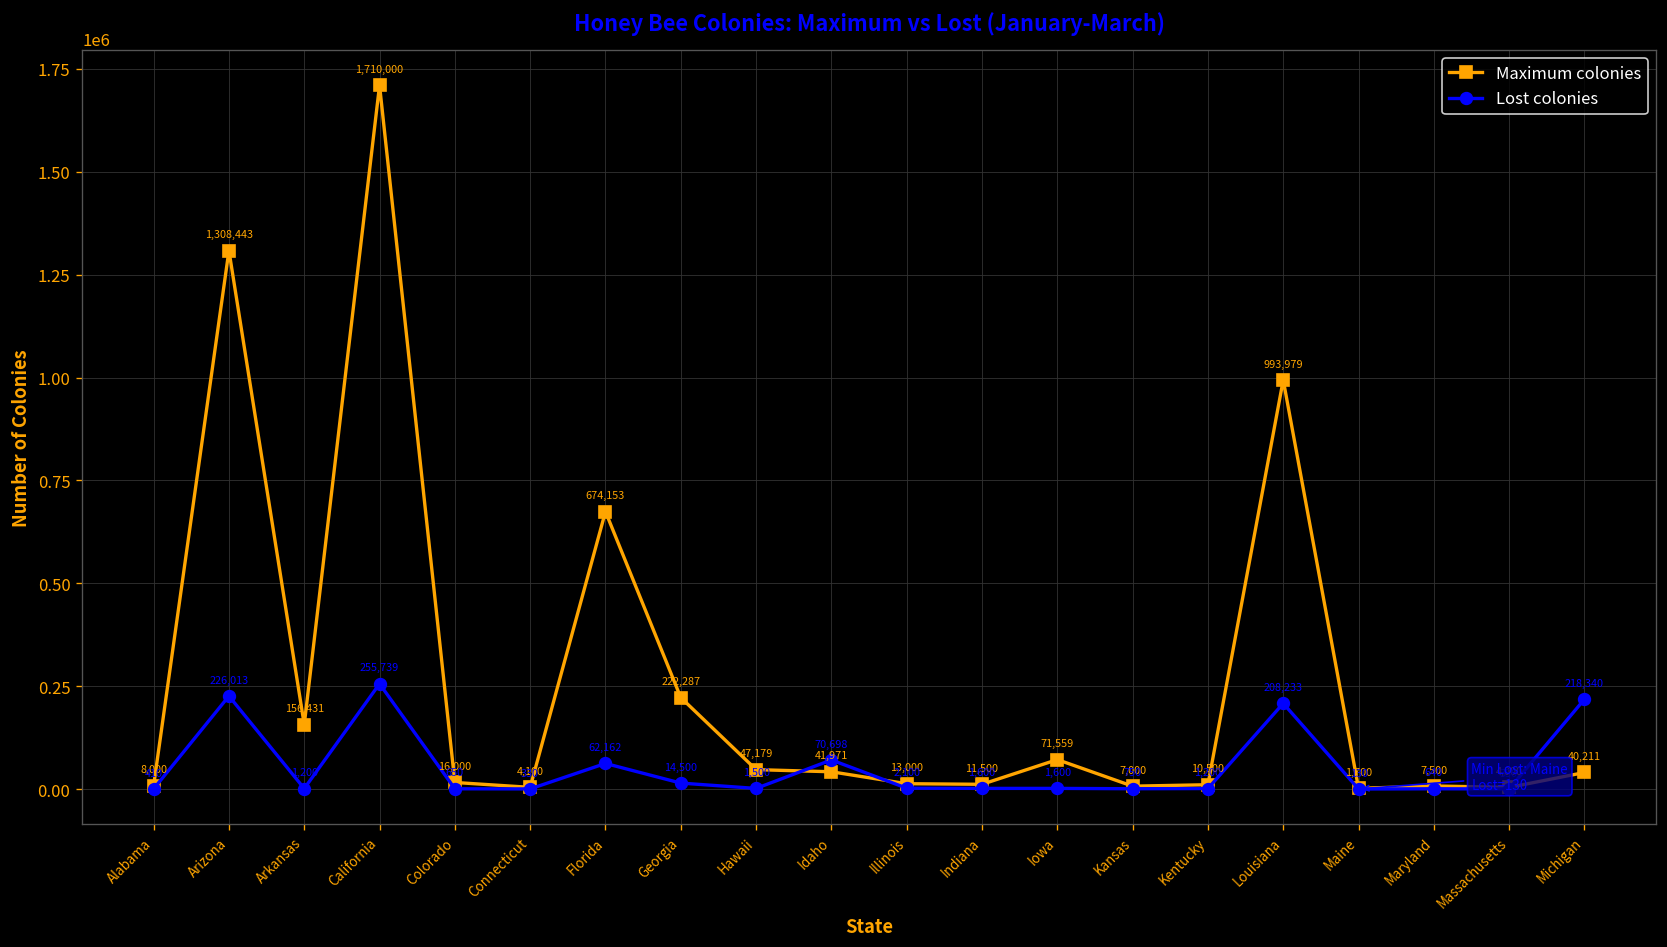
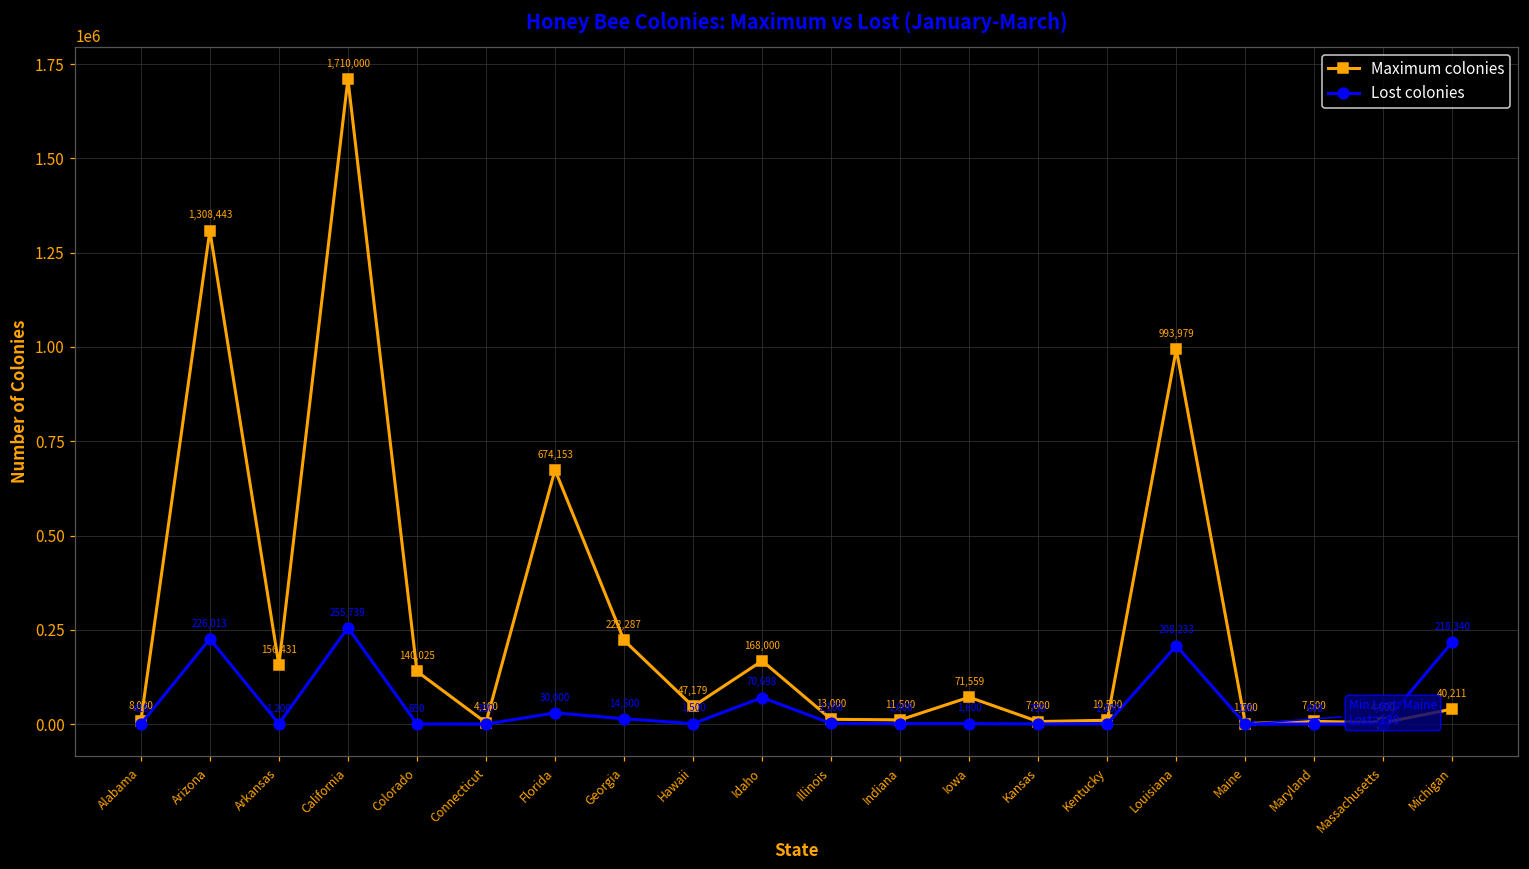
Maximum colonies, Colorado: 16,000 -> 140,025
Lost colonies, Florida: 62,162 -> 30,000
Maximum colonies, Idaho: 41,971 -> 168,000
